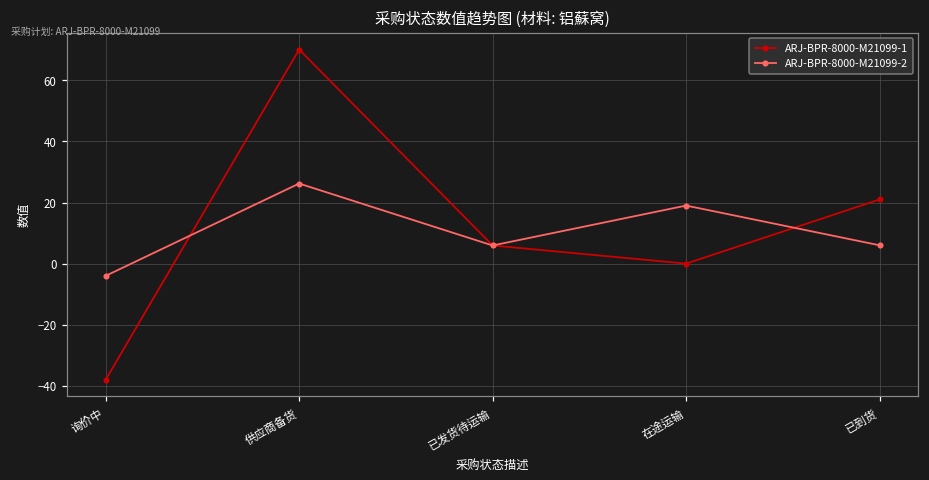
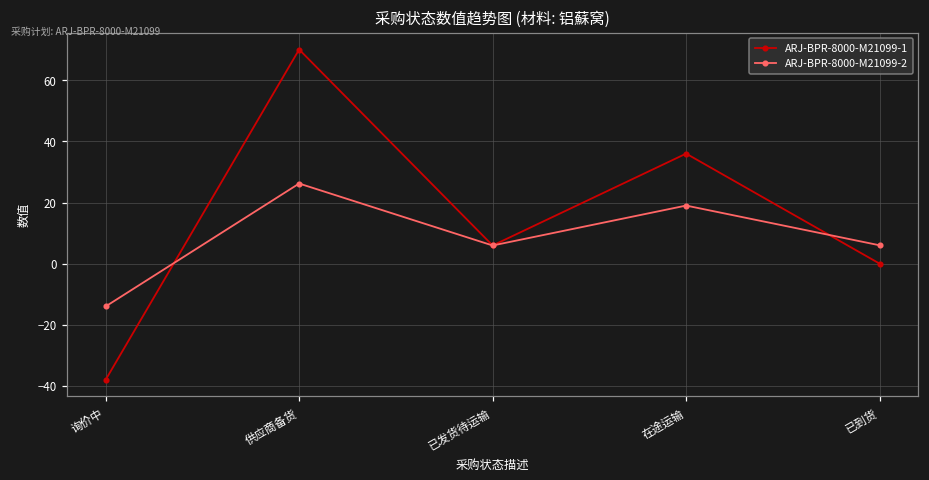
ARJ-BPR-8000-M21099-2, 询价中: -4 -> -14
ARJ-BPR-8000-M21099-1, 在途运输: 0 -> 36
ARJ-BPR-8000-M21099-1, 已到货: 21 -> 0
